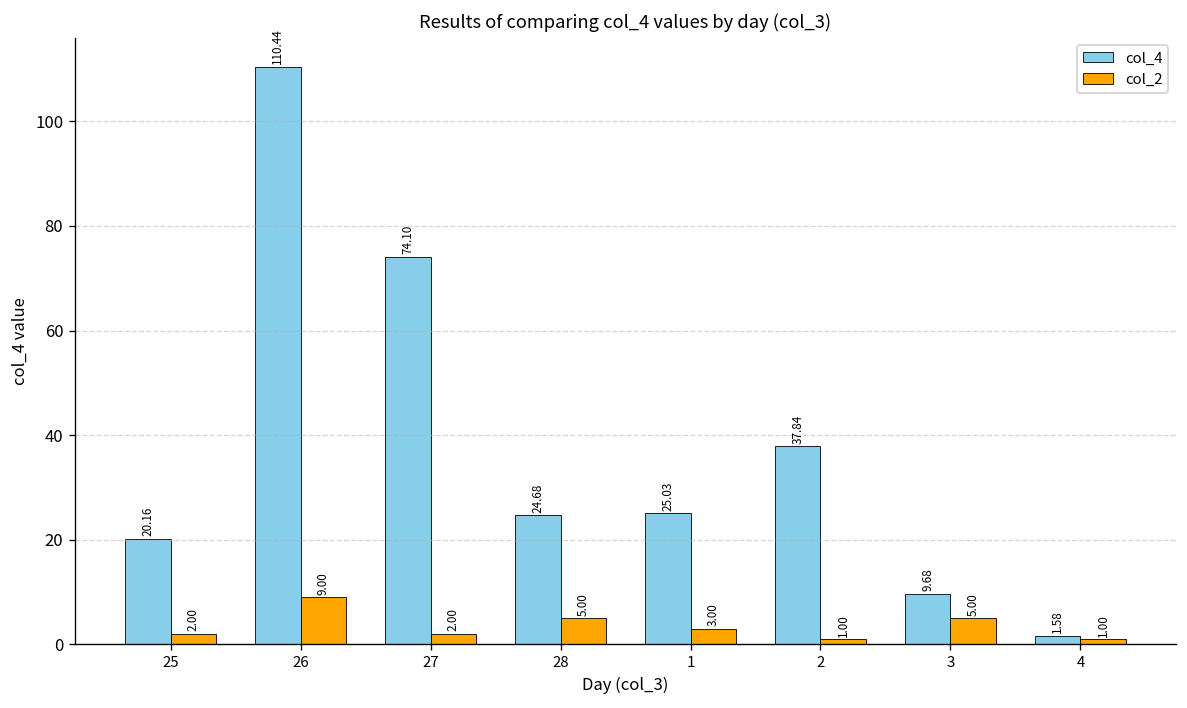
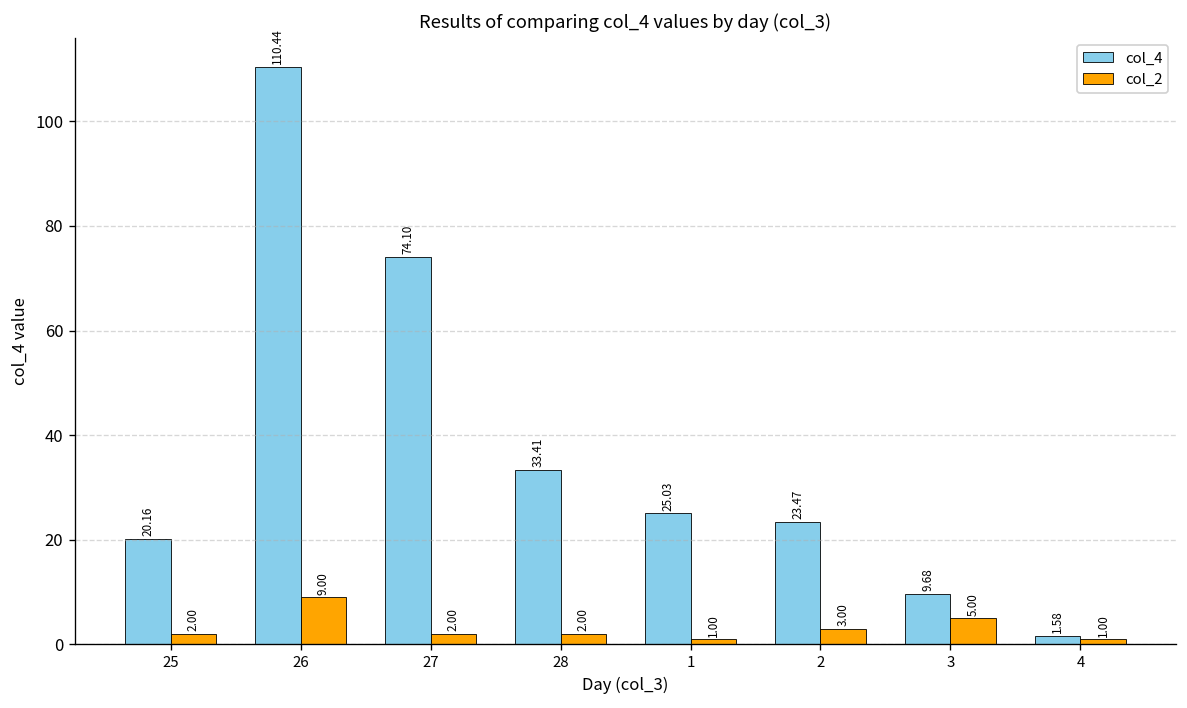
col_4, 28: 24.68 -> 33.41
col_2, 28: 5.00 -> 2.00
col_2, 1: 3.00 -> 1.00
col_4, 2: 37.84 -> 23.47
col_2, 2: 1.00 -> 3.00
